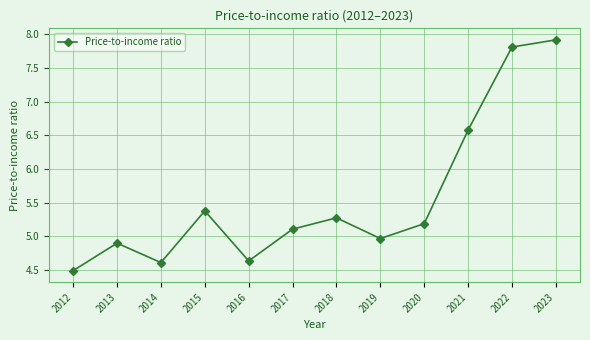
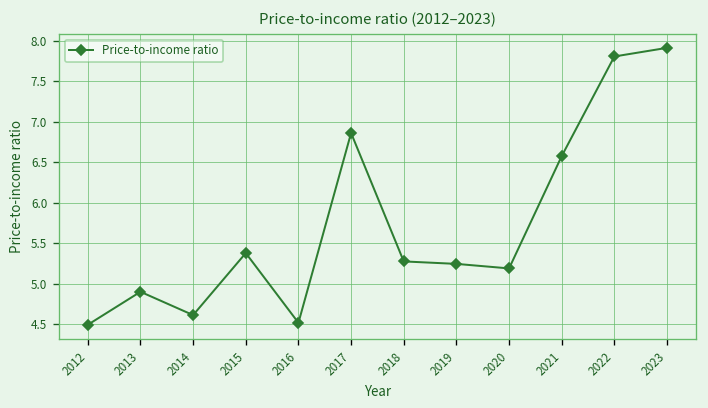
2016: 4.6 -> 4.5
2017: 5.1 -> 6.9
2019: 5.0 -> 5.2
